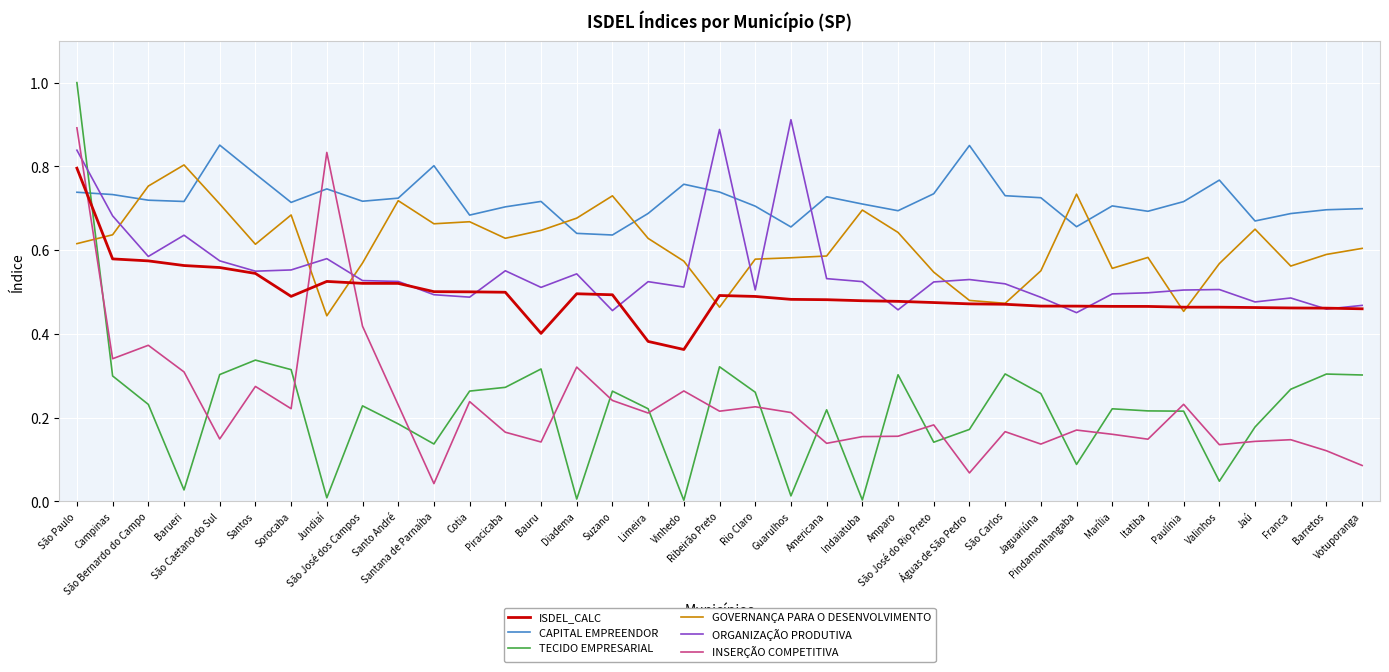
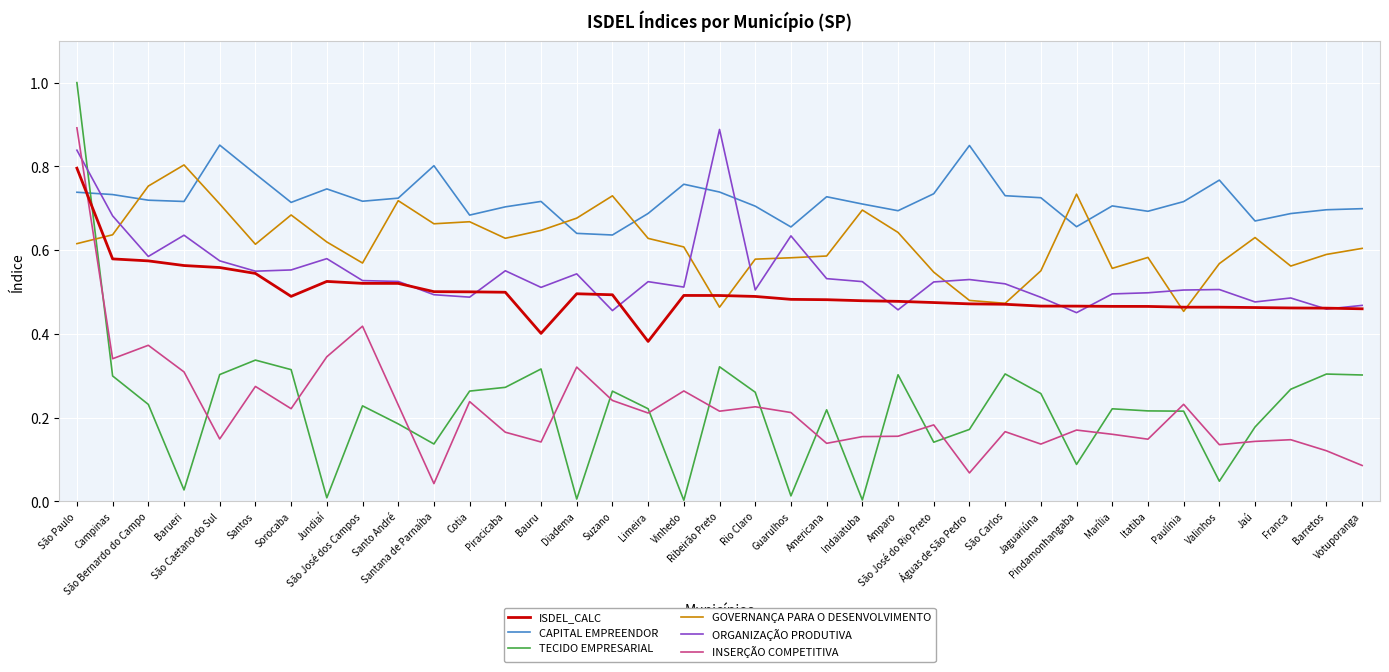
GOVERNANÇA PARA O DESENVOLVIMENTO, Jundiaí: 0.44 -> 0.62
INSERÇÃO COMPETITIVA, Jundiaí: 0.83 -> 0.35
ISDEL_CALC, Vinhedo: 0.36 -> 0.49
GOVERNANÇA PARA O DESENVOLVIMENTO, Vinhedo: 0.57 -> 0.61
ORGANIZAÇÃO PRODUTIVA, Guarulhos: 0.91 -> 0.63
GOVERNANÇA PARA O DESENVOLVIMENTO, Jaú: 0.65 -> 0.63
